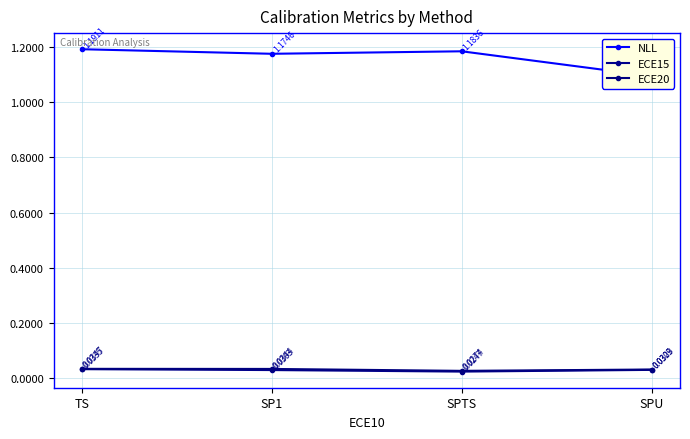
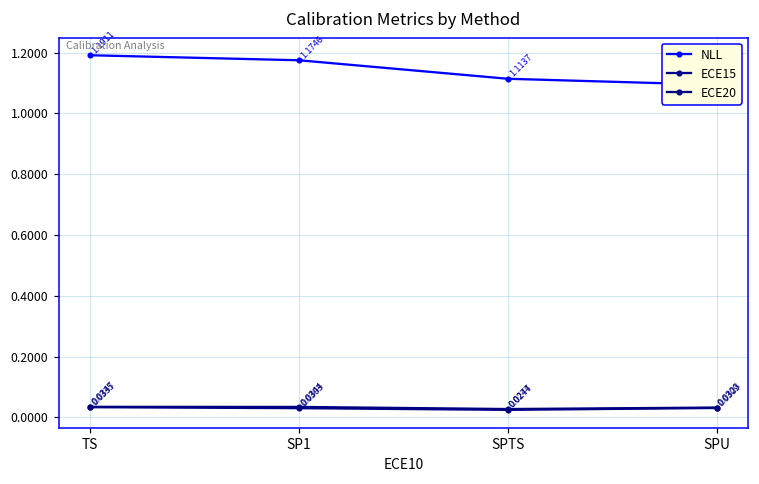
NLL, SPTS: 1.1836 -> 1.1137
